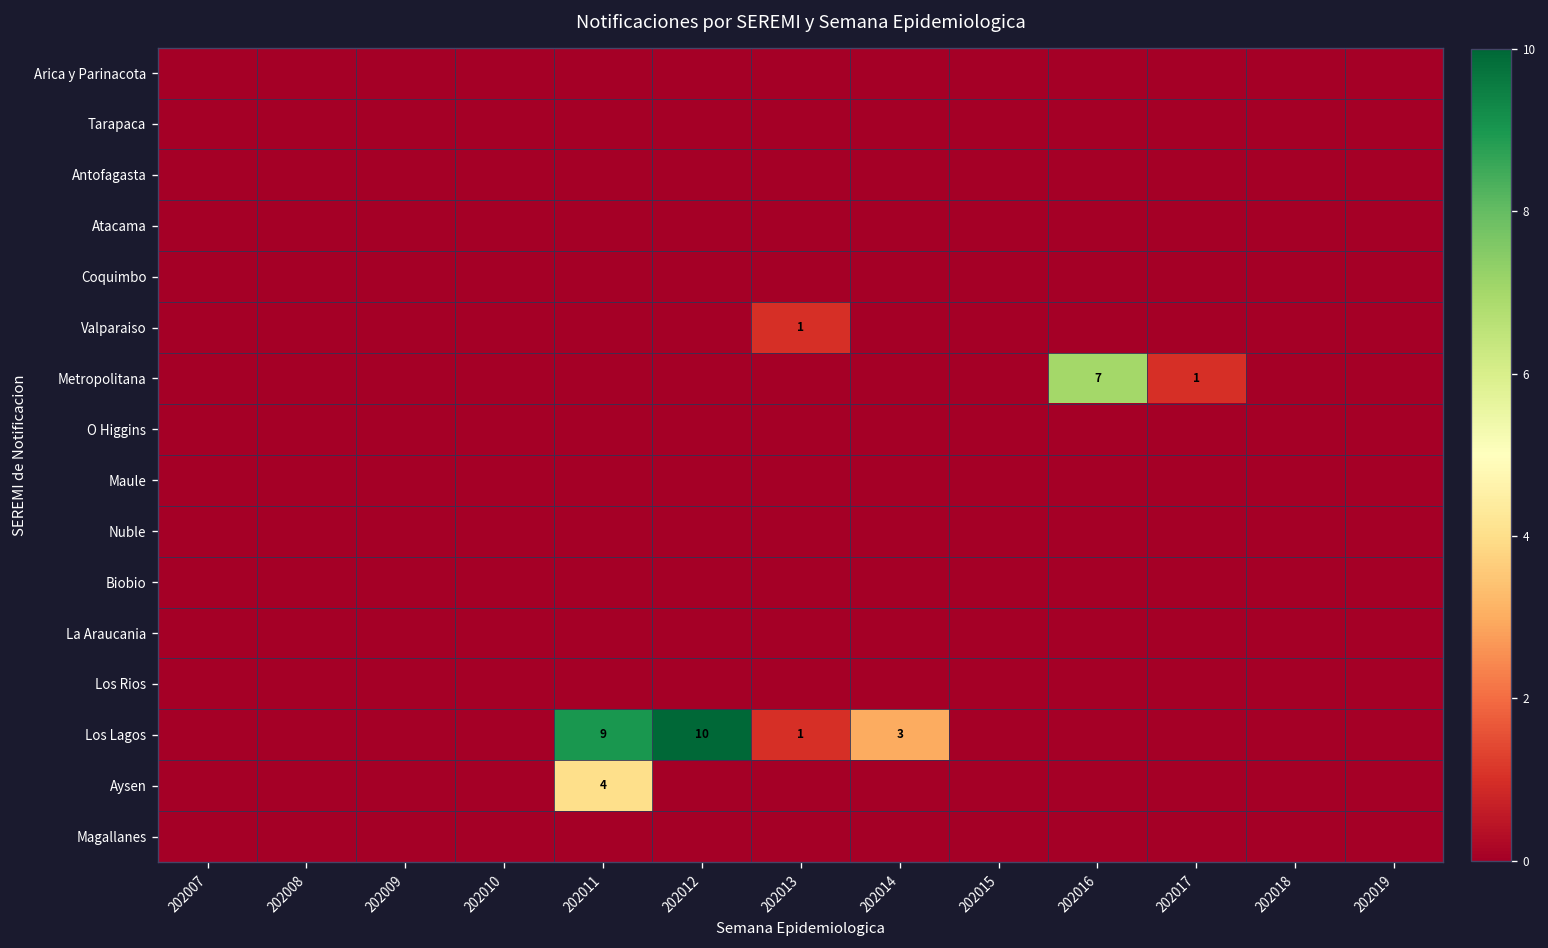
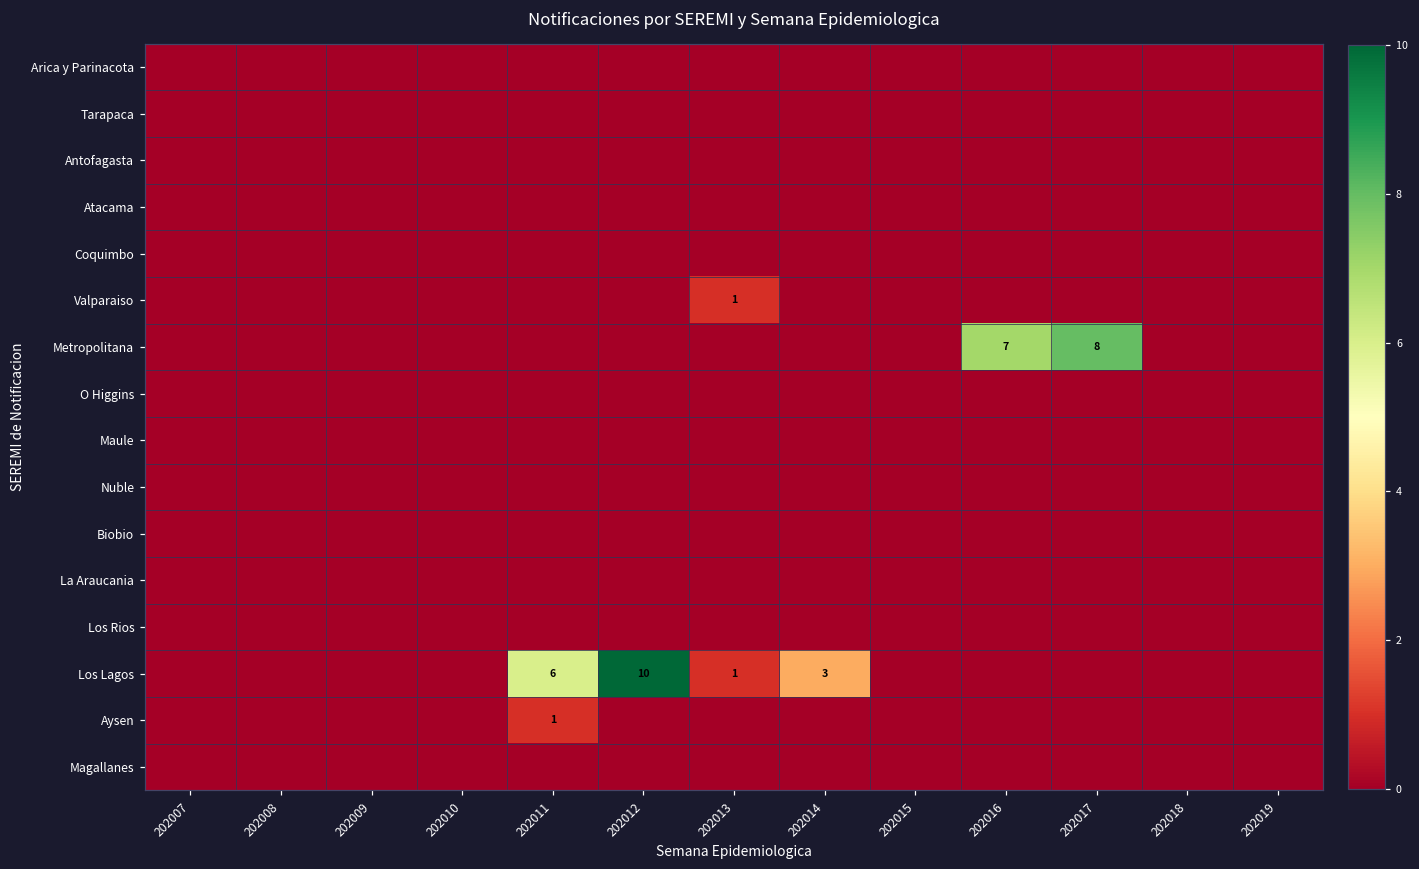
Metropolitana, 202017: 1 -> 8
Los Lagos, 202011: 9 -> 6
Aysen, 202011: 4 -> 1
